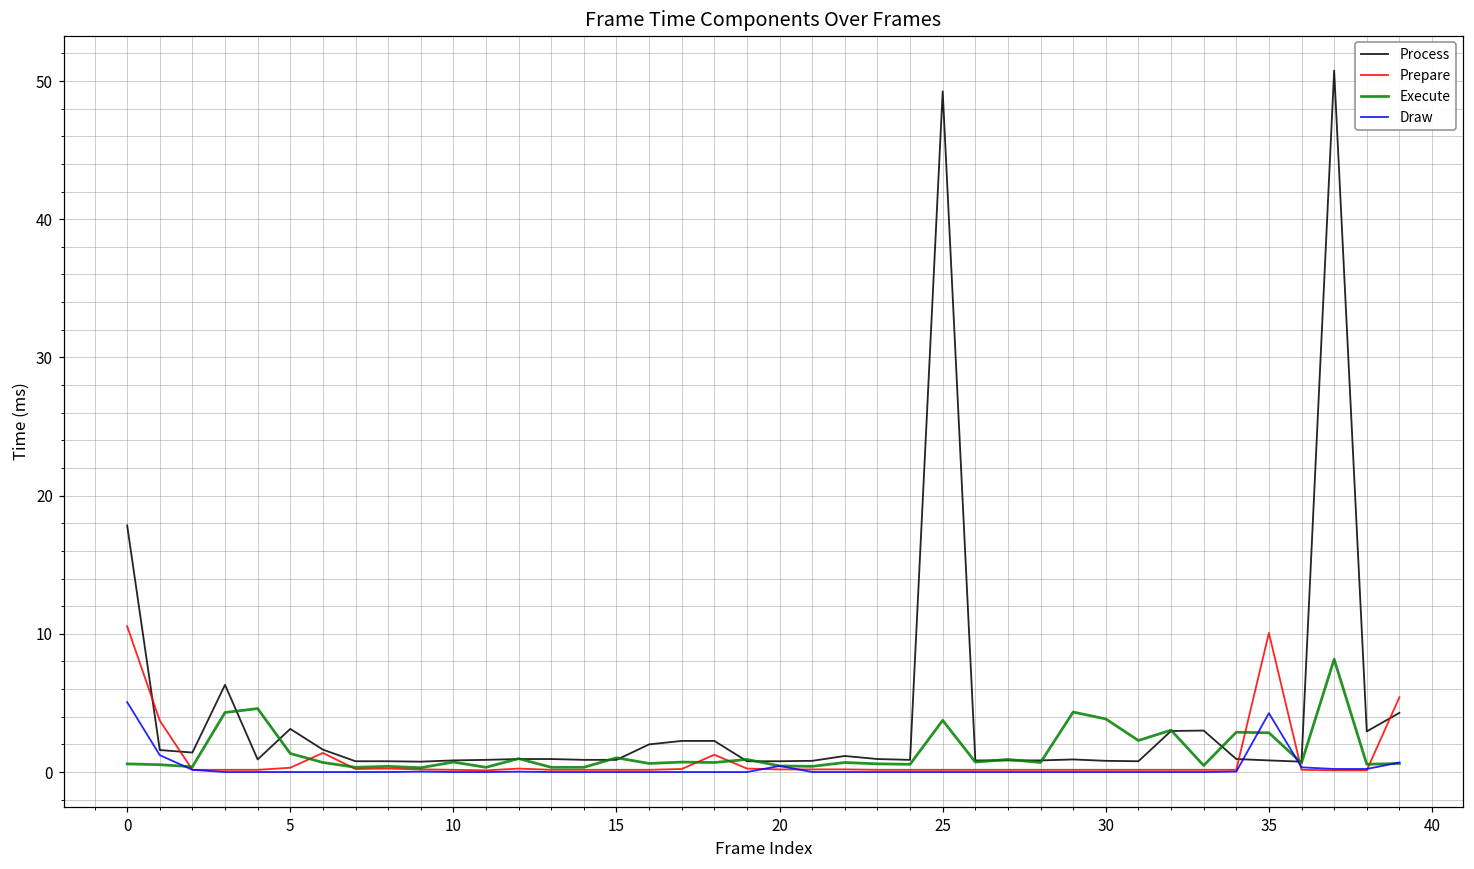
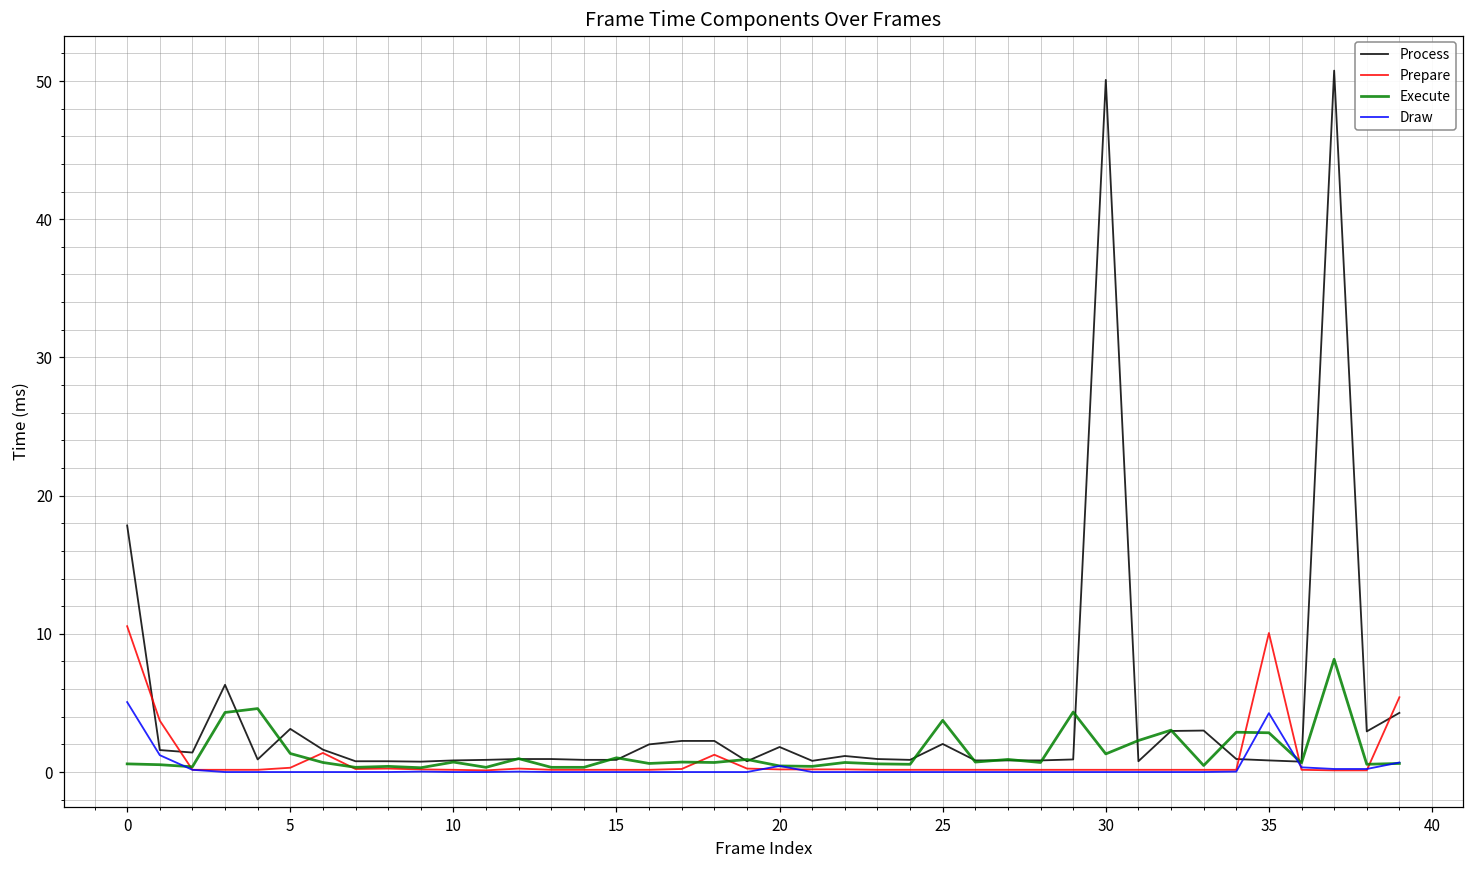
Process, 20: 0.8 -> 1.8
Process, 25: 49.3 -> 2.0
Process, 30: 0.8 -> 50.1
Execute, 30: 3.8 -> 1.3
